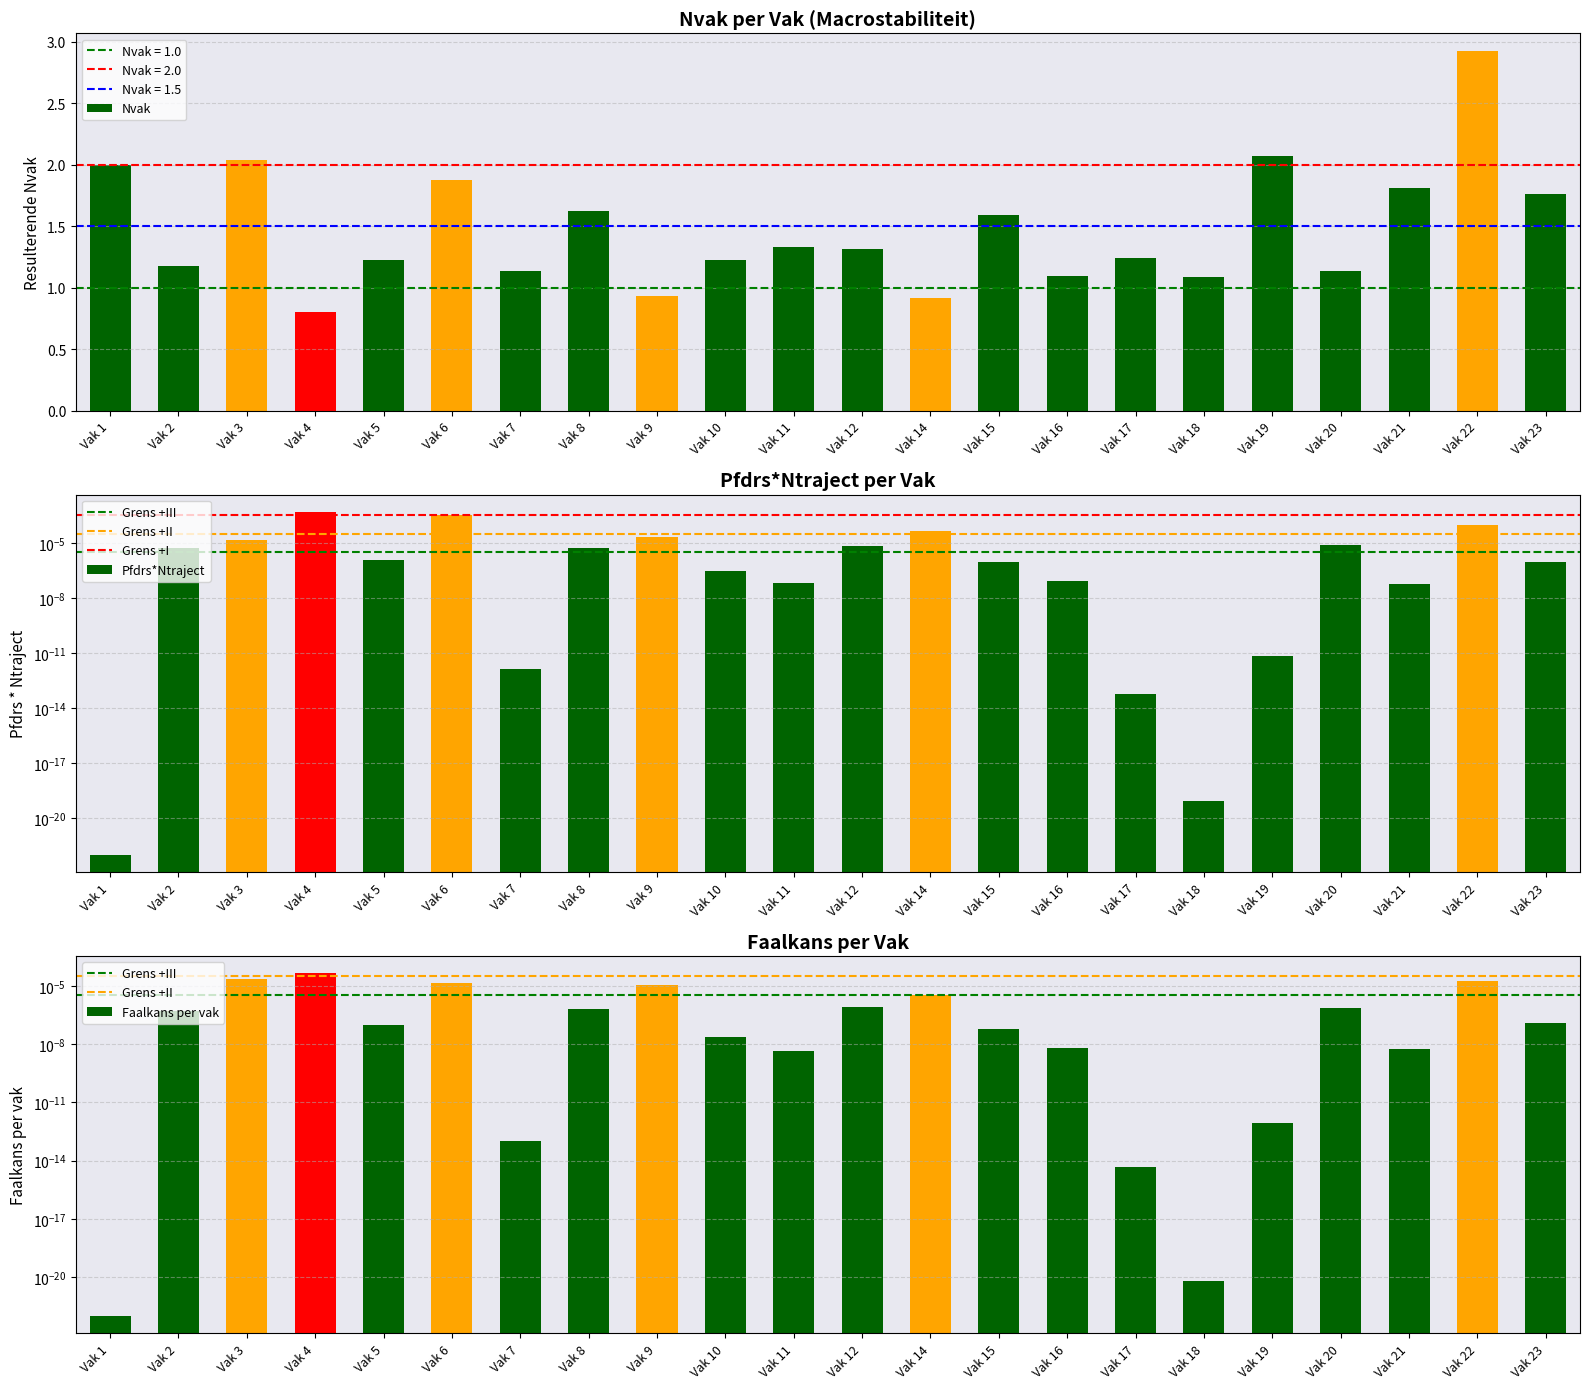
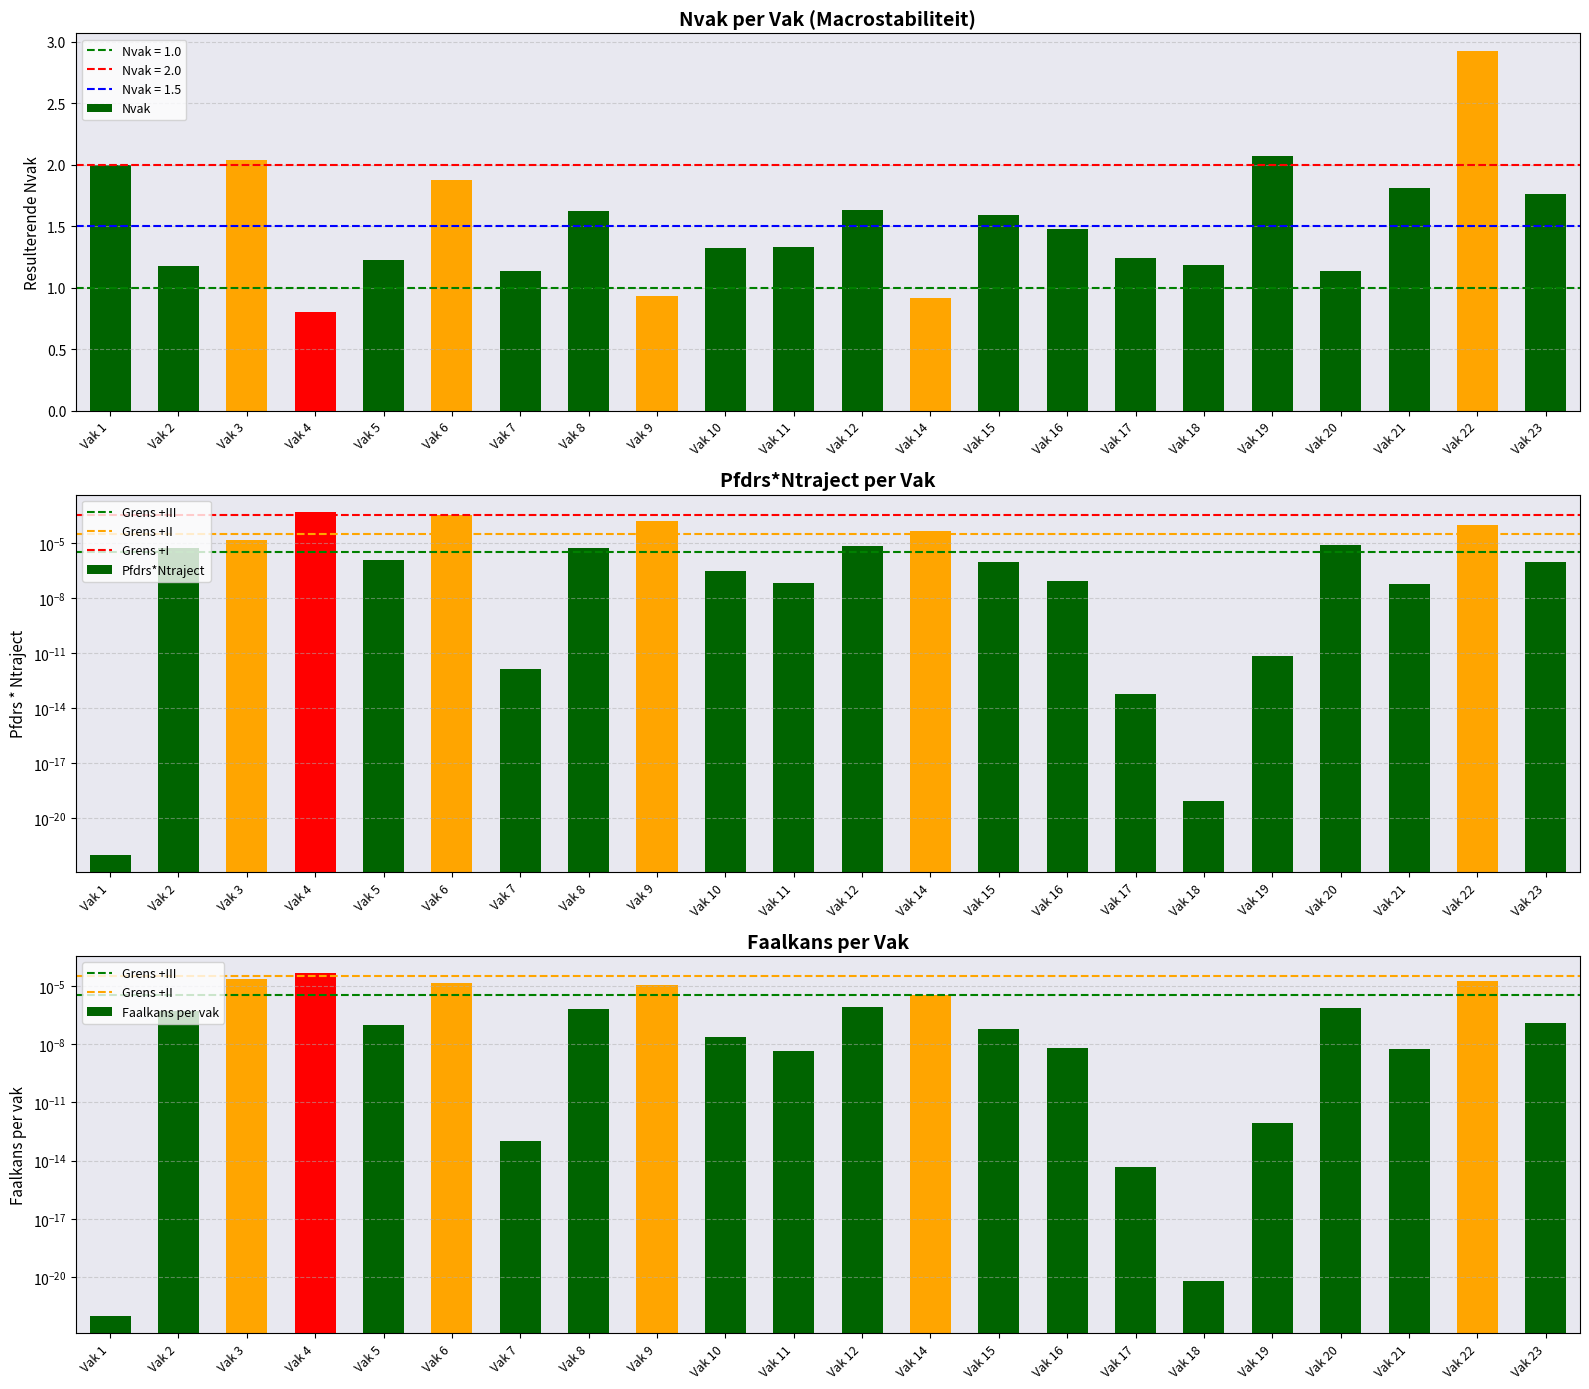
Nvak per Vak (Macrostabiliteit), Vak 10: 1.23 -> 1.32
Nvak per Vak (Macrostabiliteit), Vak 12: 1.31 -> 1.63
Nvak per Vak (Macrostabiliteit), Vak 16: 1.09 -> 1.48
Nvak per Vak (Macrostabiliteit), Vak 18: 1.08 -> 1.18
Pfdrs*Ntraject per Vak, Vak 9: 0.00002 -> 0.0002
